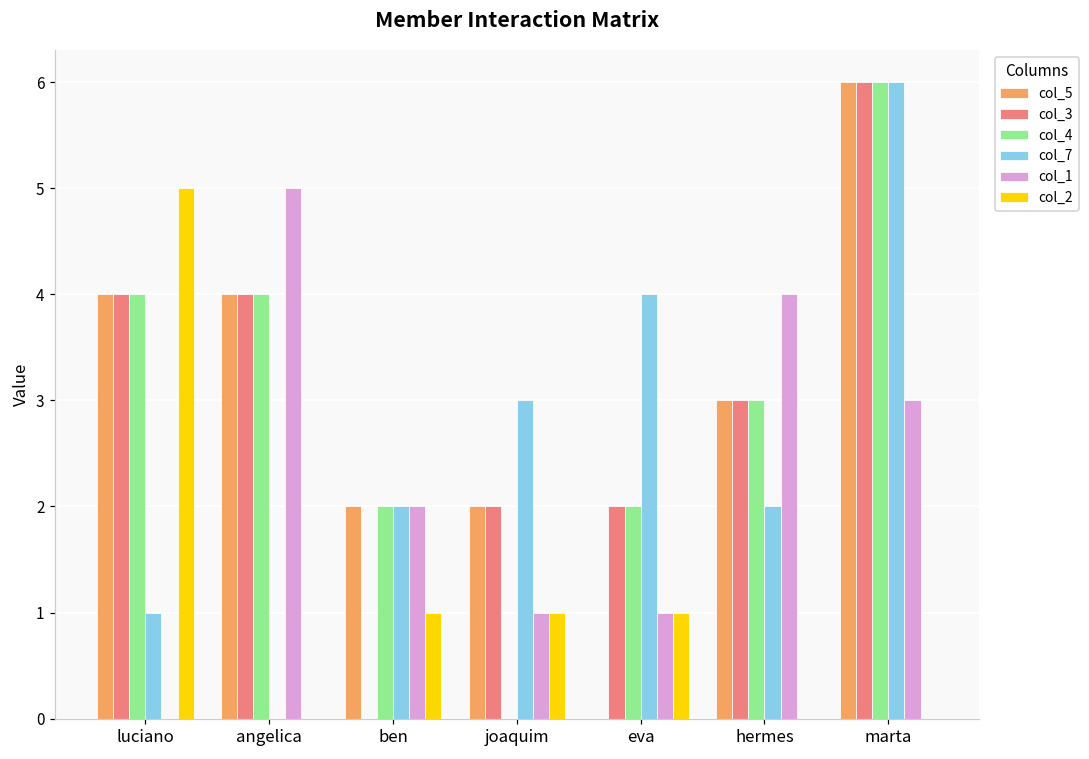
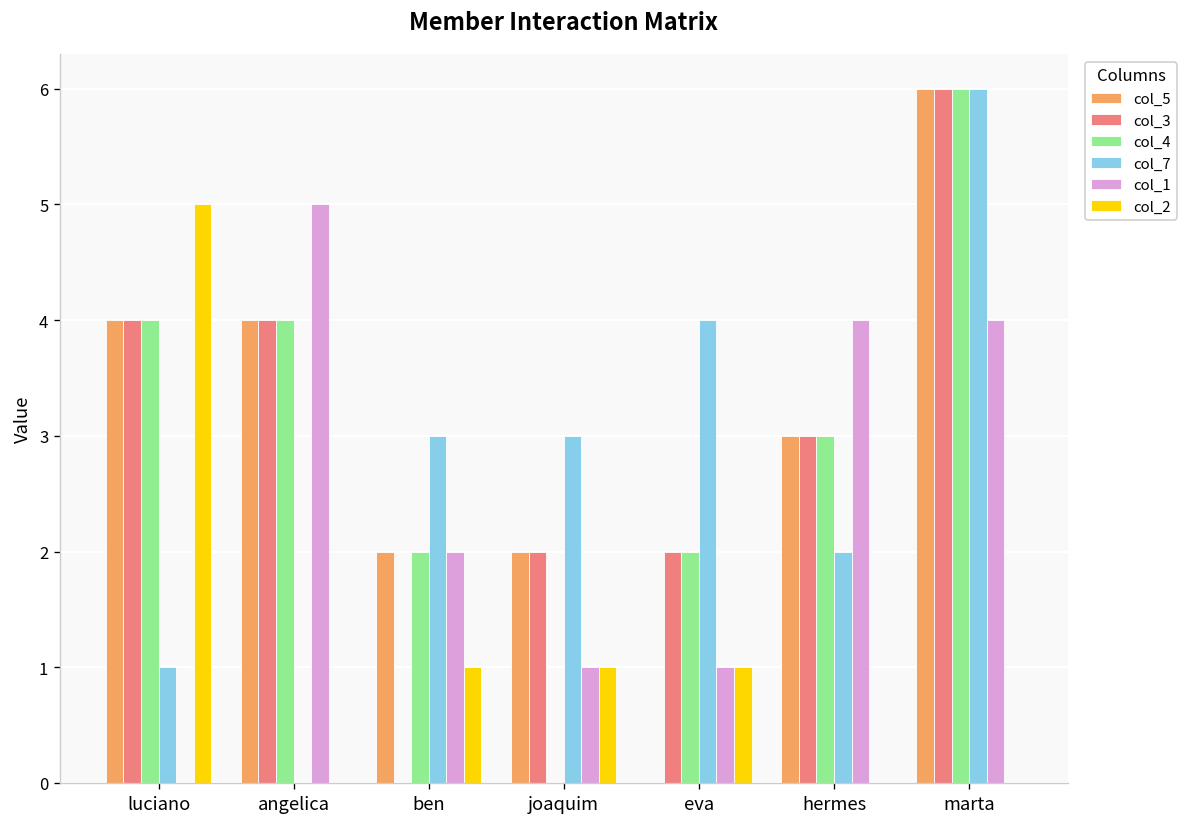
col_7, ben: 2 -> 3
col_1, marta: 3 -> 4
